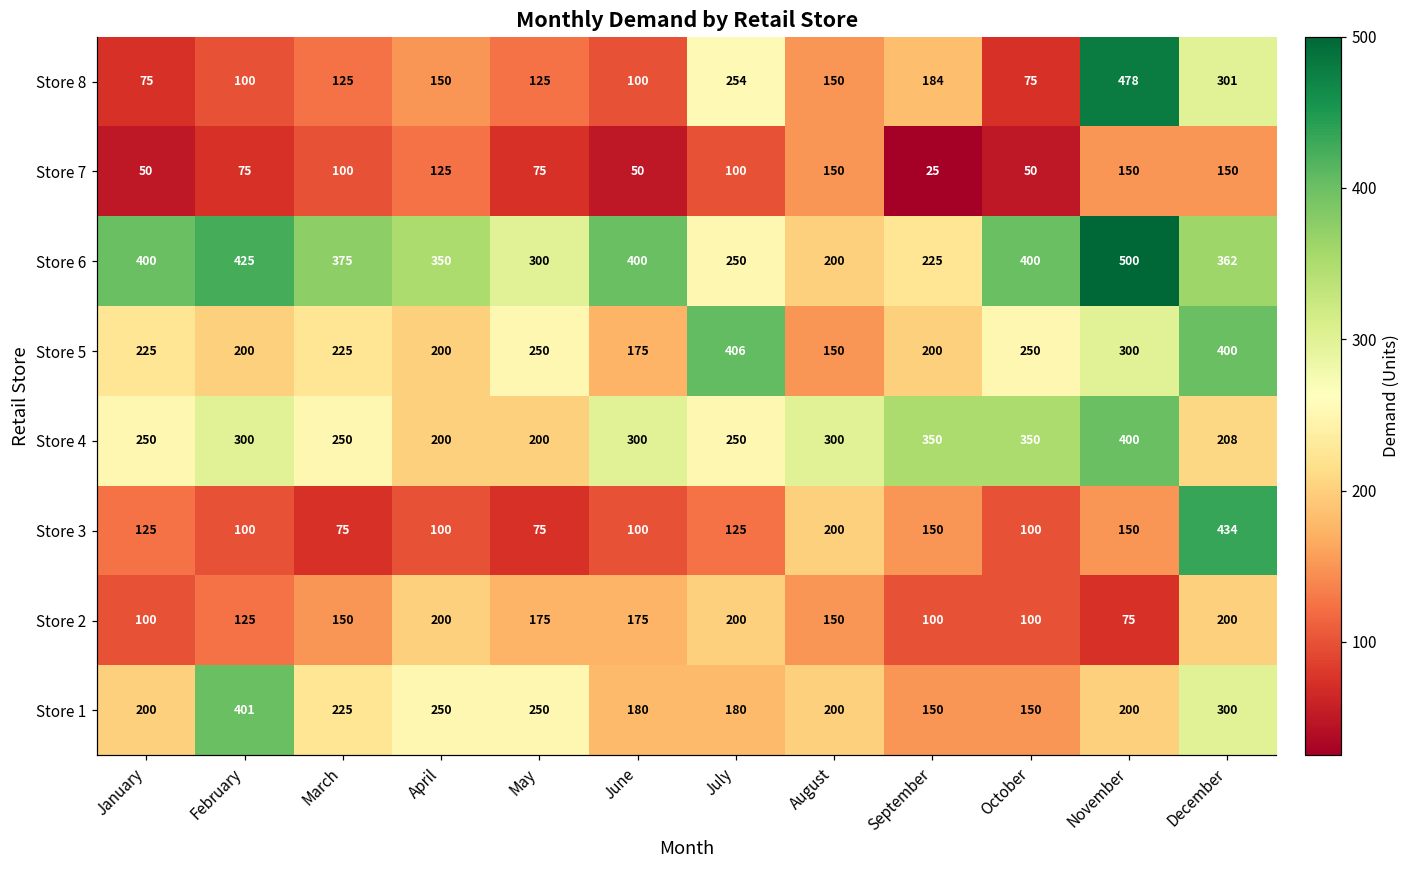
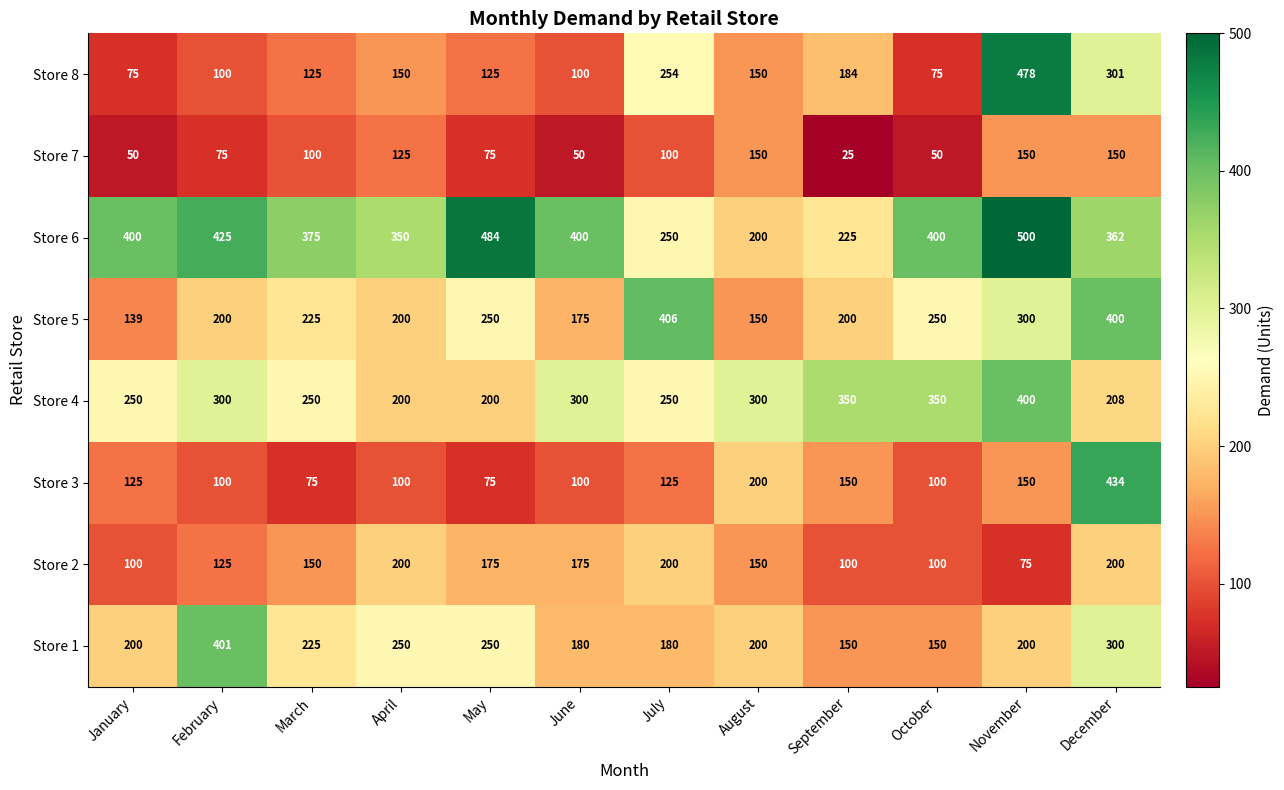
Store 6, May: 300 -> 484
Store 5, January: 225 -> 139
